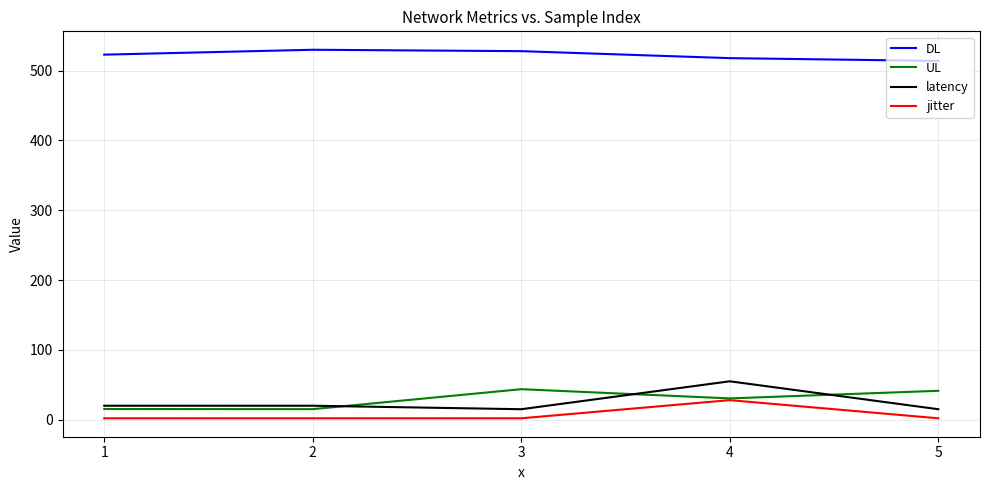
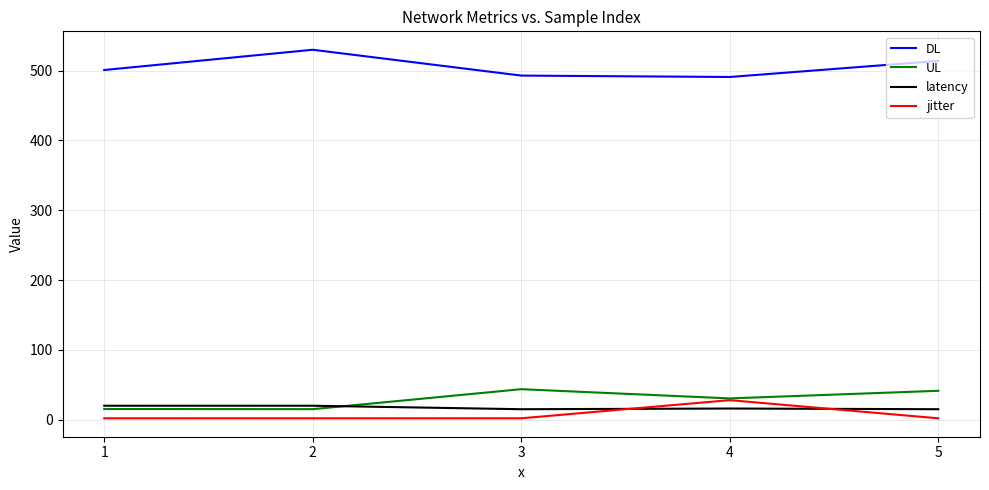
DL, 1: 520 -> 500
DL, 3: 530 -> 490
DL, 4: 520 -> 490
latency, 4: 60 -> 20
